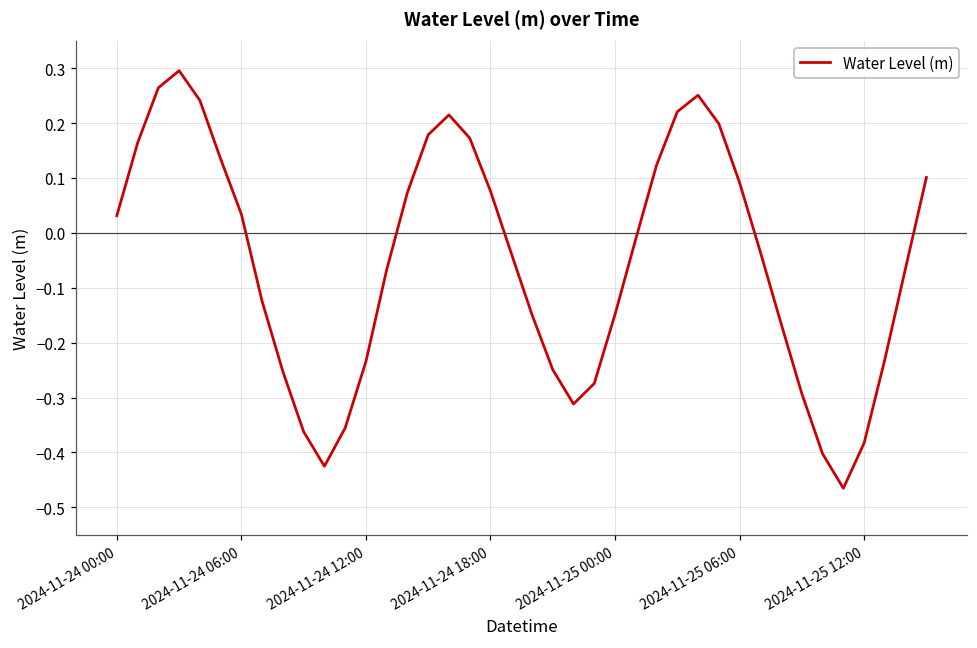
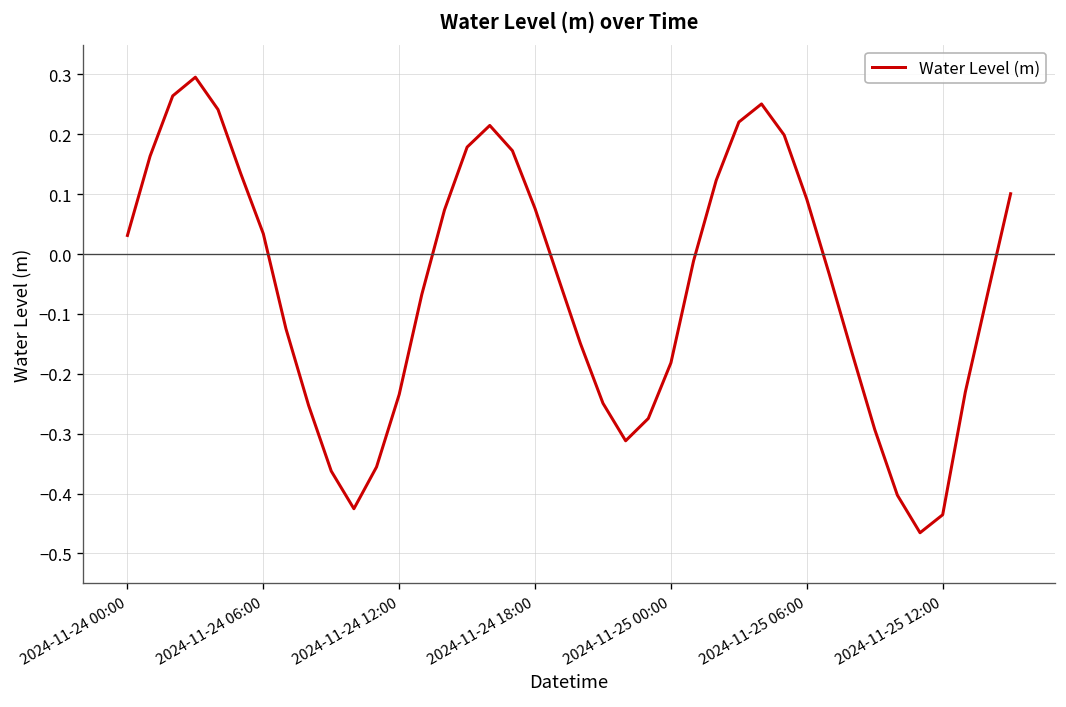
2024-11-25 00:00: -0.15 -> -0.18
2024-11-25 12:00: -0.38 -> -0.44
